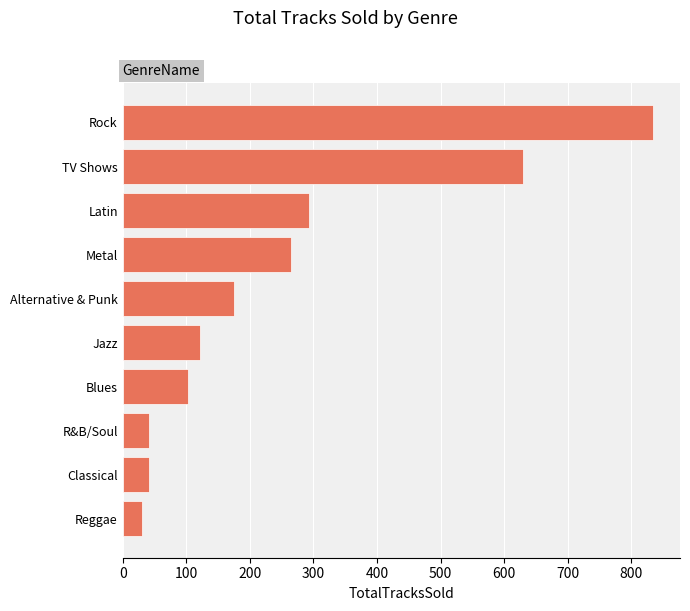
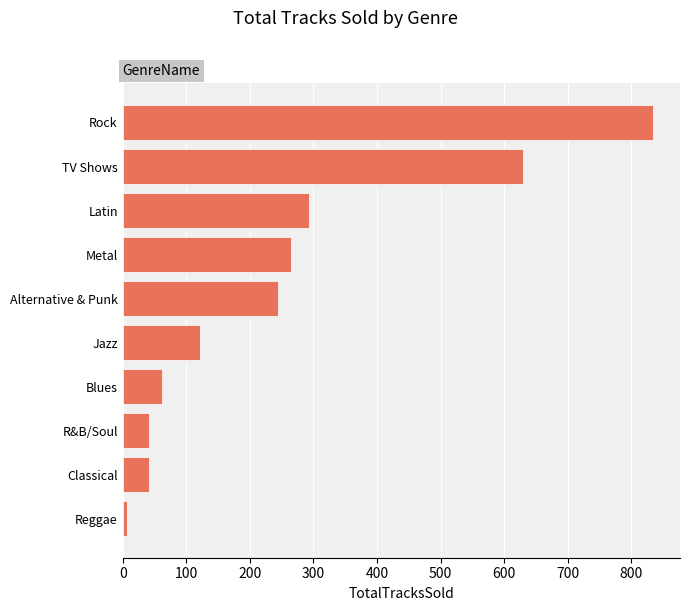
Alternative & Punk: 180 -> 240
Blues: 100 -> 60
Reggae: 30 -> 10
